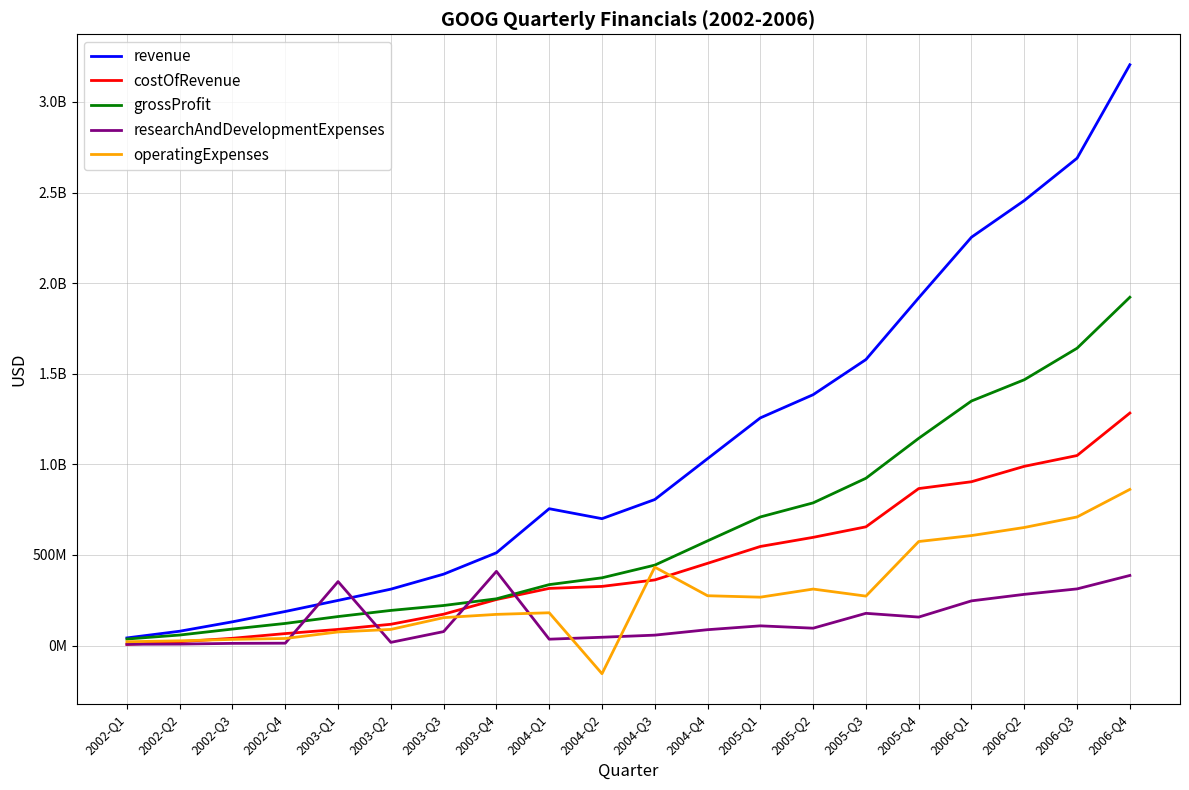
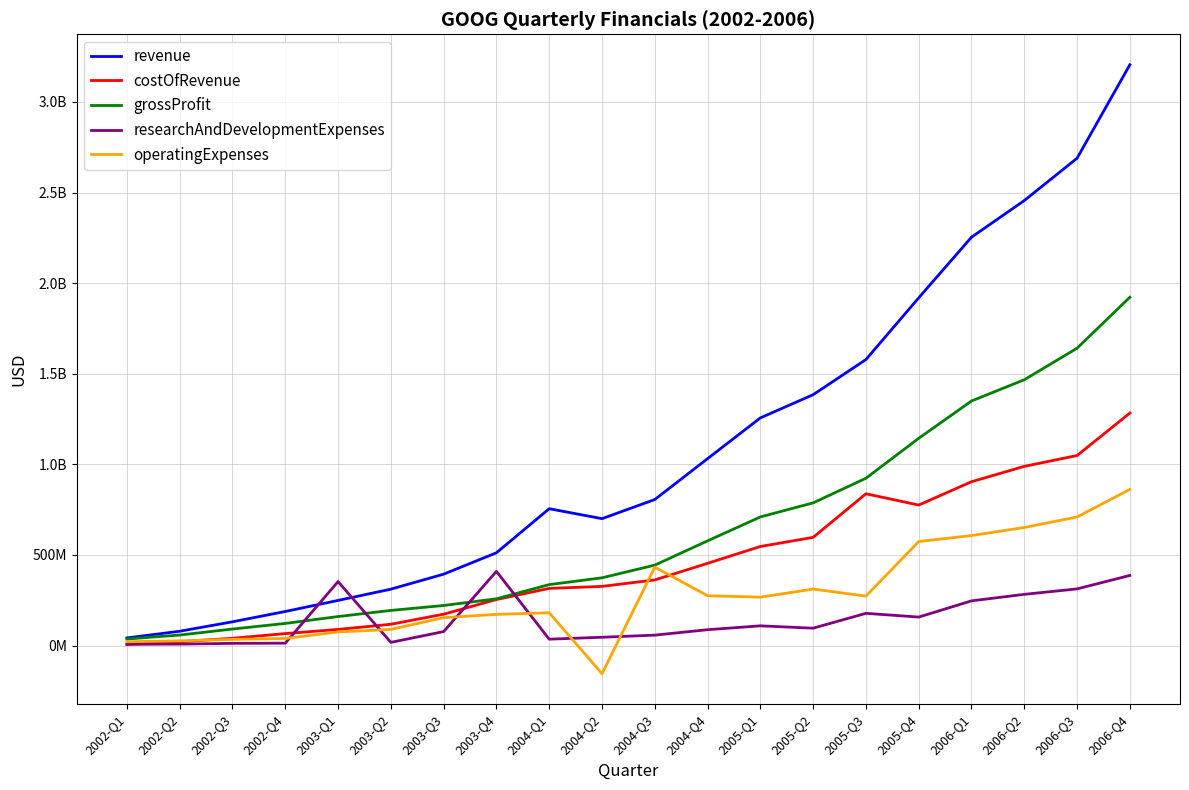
costOfRevenue, 2005-Q3: 660000000 -> 840000000
costOfRevenue, 2005-Q4: 870000000 -> 780000000
